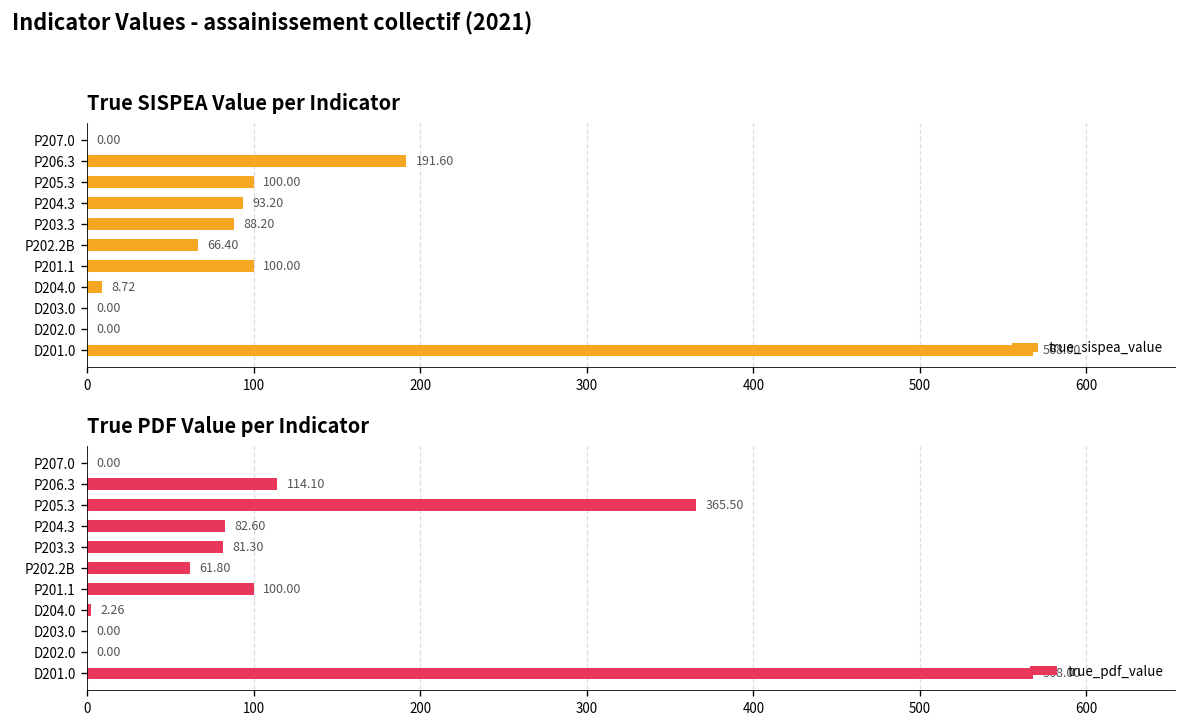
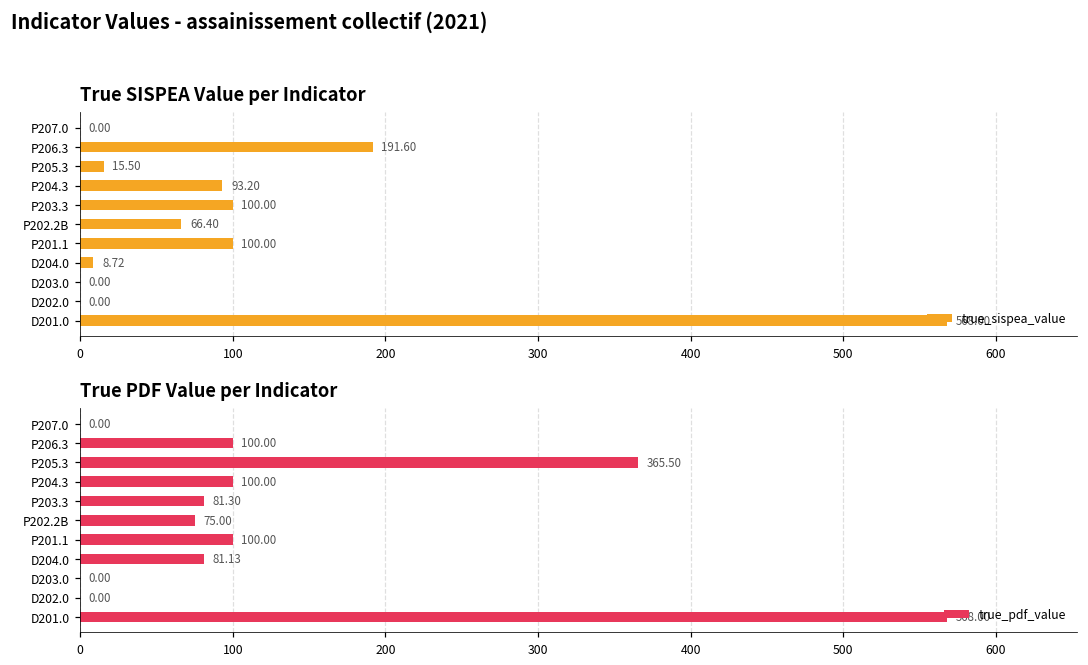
True SISPEA Value per Indicator, P205.3: 100.00 -> 15.50
True SISPEA Value per Indicator, P203.3: 88.20 -> 100.00
True PDF Value per Indicator, P206.3: 114.10 -> 100.00
True PDF Value per Indicator, P204.3: 82.60 -> 100.00
True PDF Value per Indicator, P202.2B: 61.80 -> 75.00
True PDF Value per Indicator, D204.0: 2.26 -> 81.13
